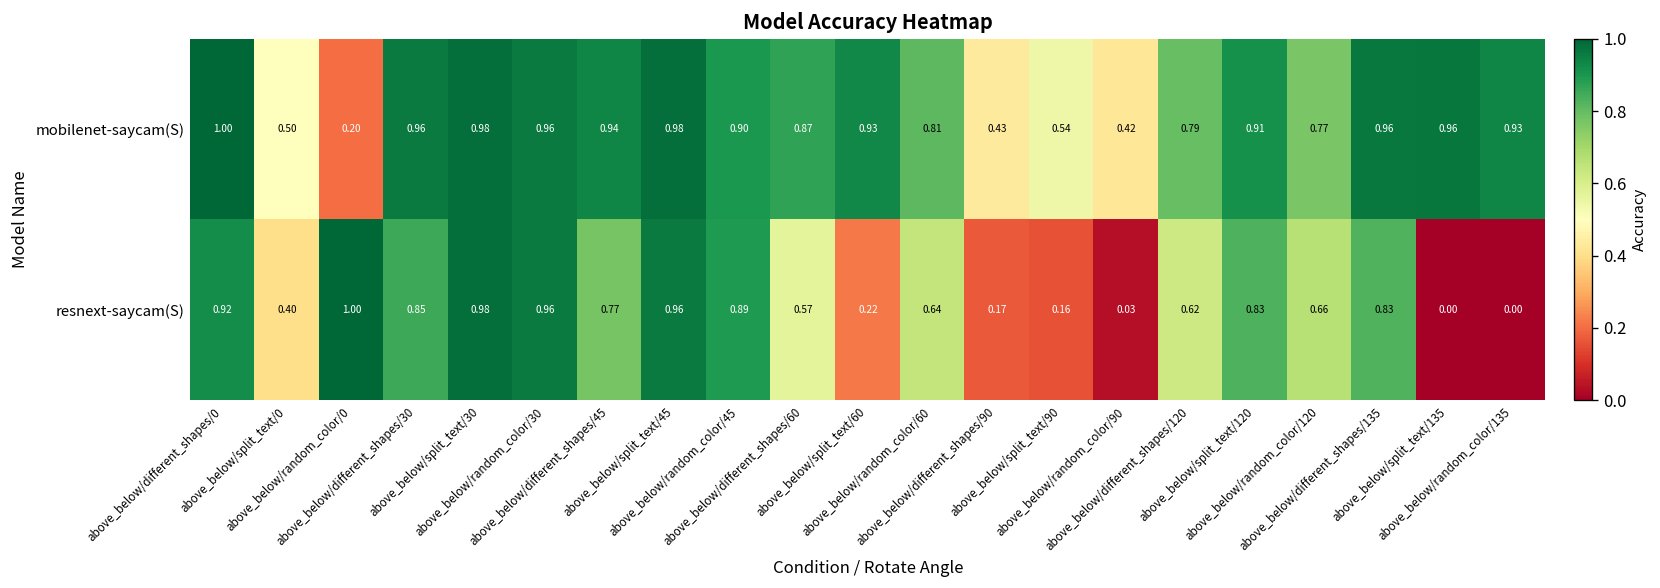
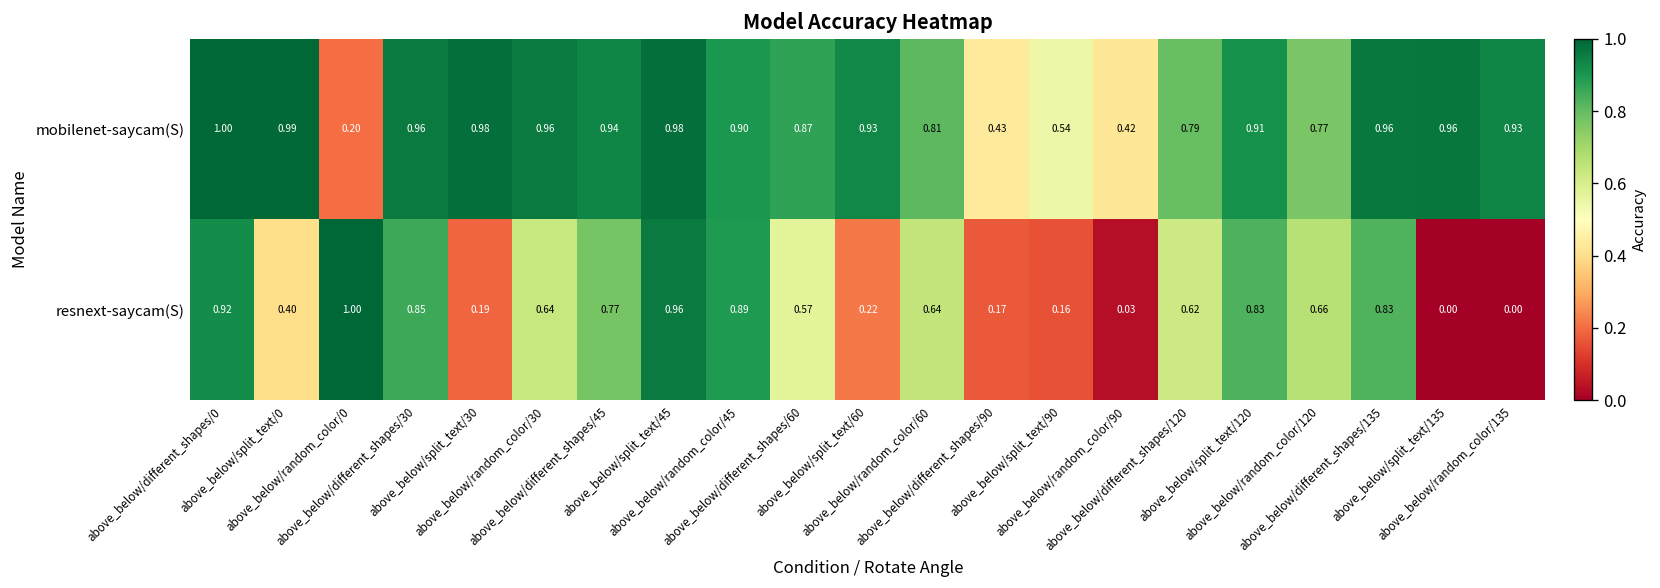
mobilenet-saycam(S), above_below/split_text/0: 0.50 -> 0.99
resnext-saycam(S), above_below/split_text/30: 0.98 -> 0.19
resnext-saycam(S), above_below/random_color/30: 0.96 -> 0.64
